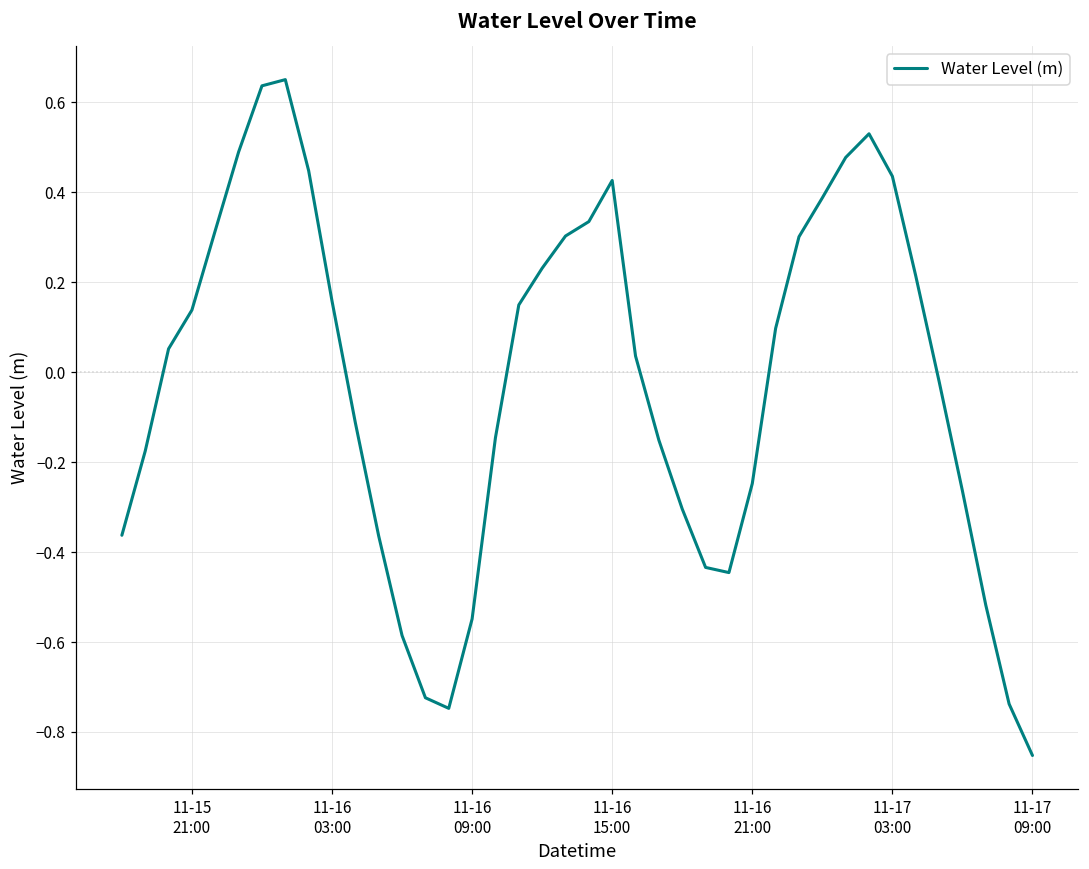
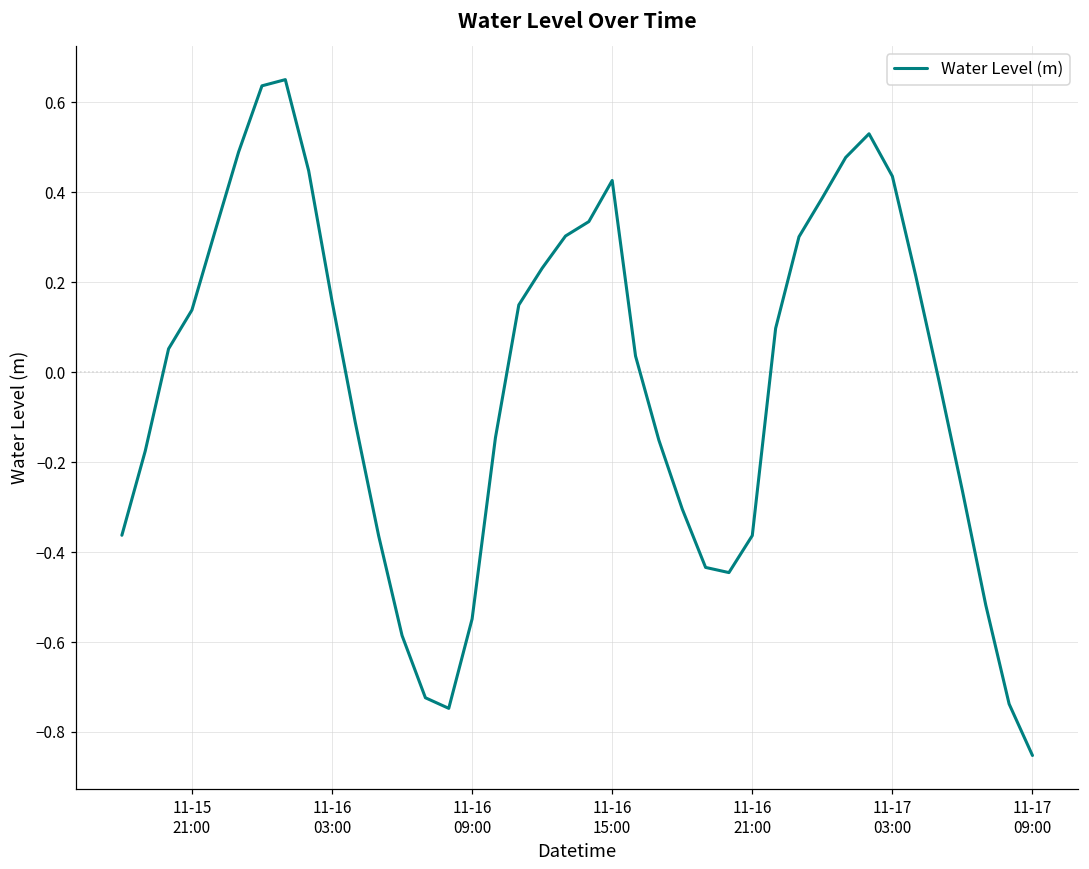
11-16 21:00: -0.25 -> -0.36
